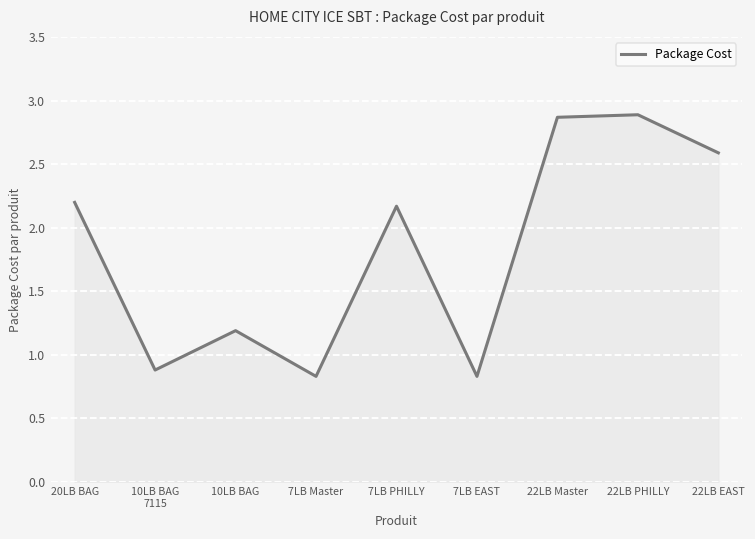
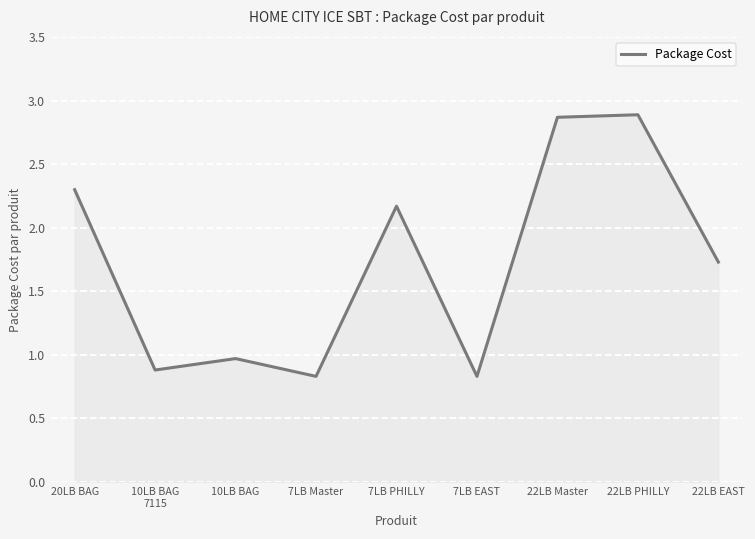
20LB BAG: 2.2 -> 2.3
10LB BAG: 1.19 -> 0.97
22LB EAST: 2.59 -> 1.73
